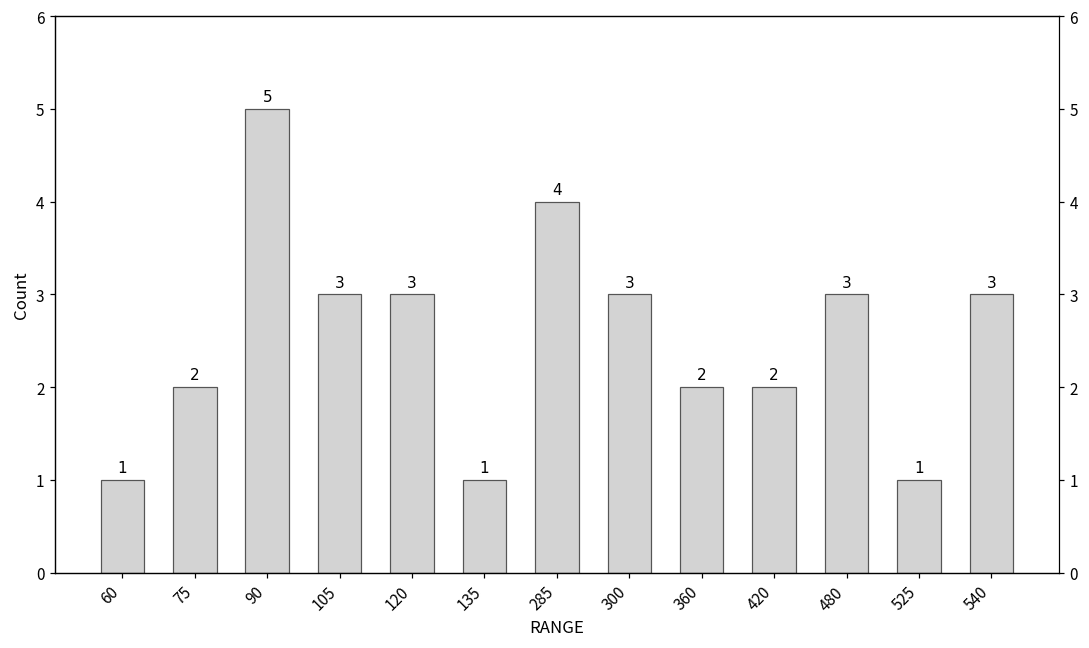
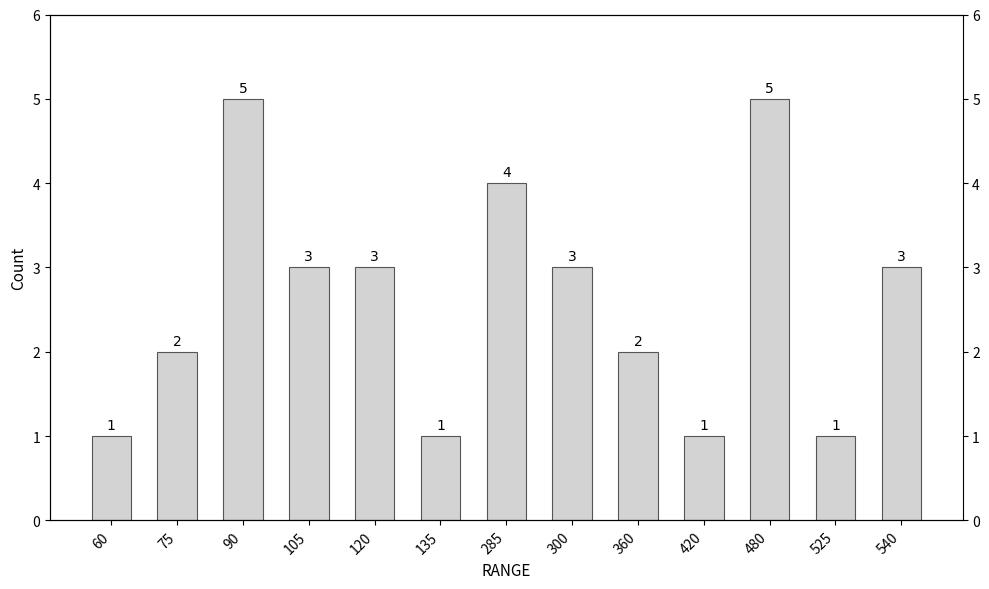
420: 2 -> 1
480: 3 -> 5
